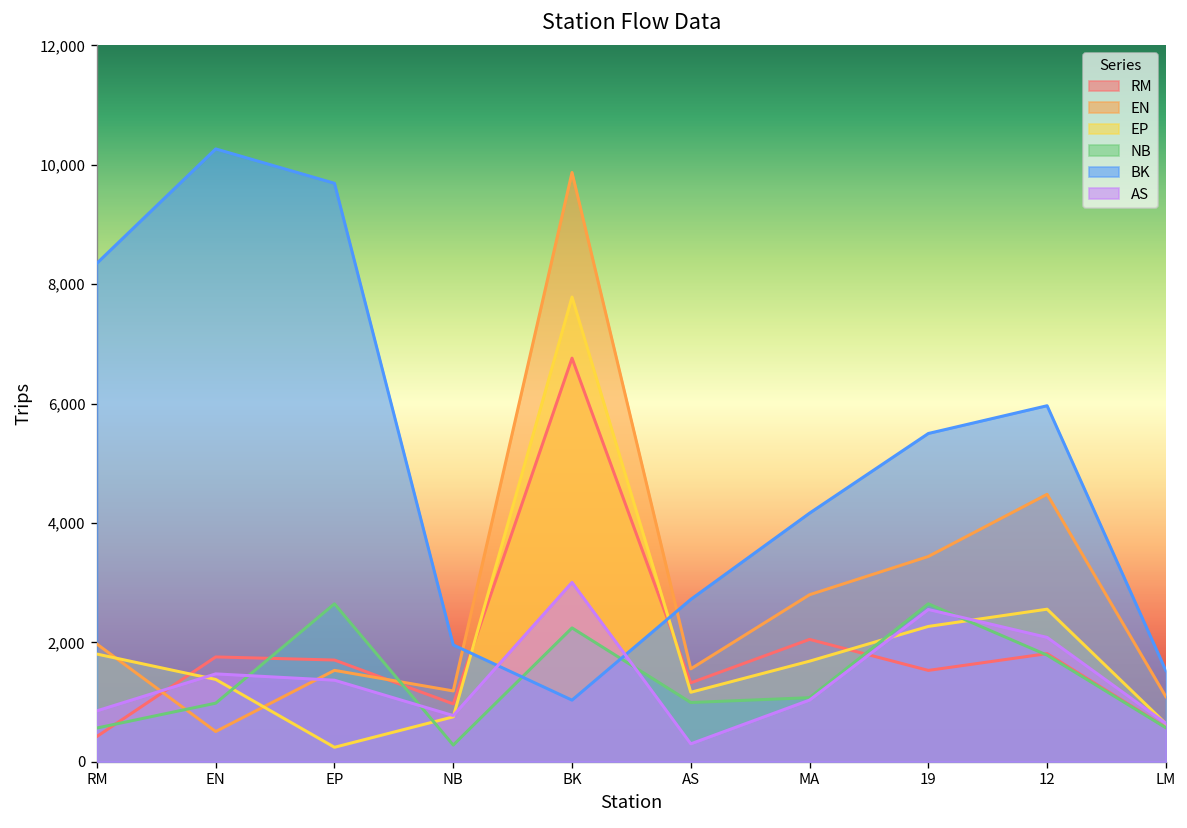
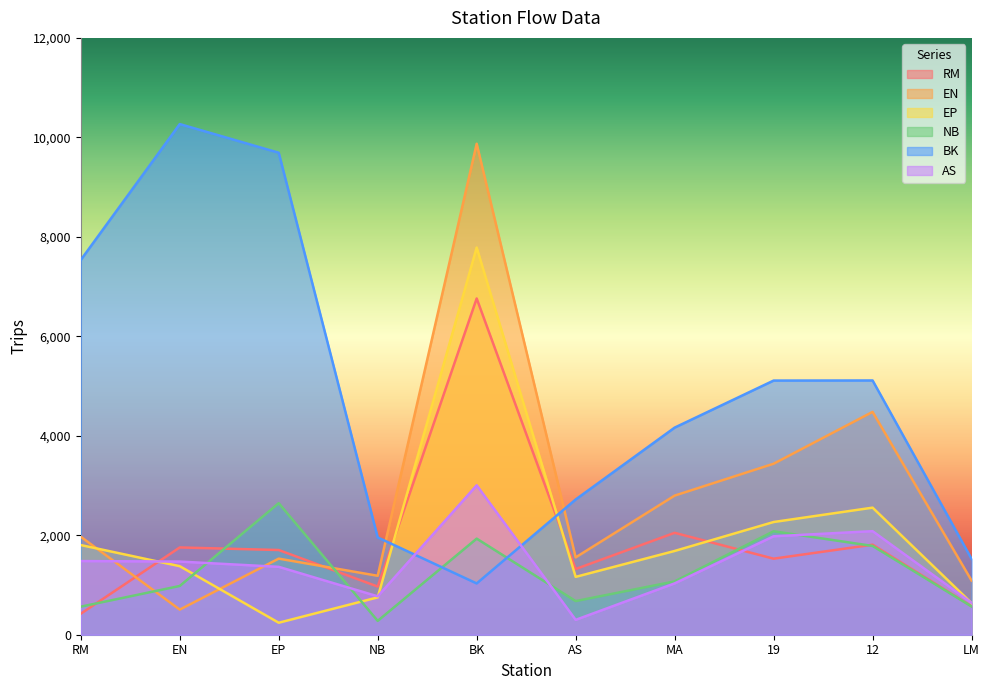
BK, RM: 8,400 -> 7,500
AS, RM: 900 -> 1,500
NB, BK: 2,200 -> 1,900
NB, AS: 1,000 -> 700
NB, 19: 2,600 -> 2,100
BK, 19: 5,500 -> 5,100
AS, 19: 2,600 -> 2,000
BK, 12: 6,000 -> 5,100
